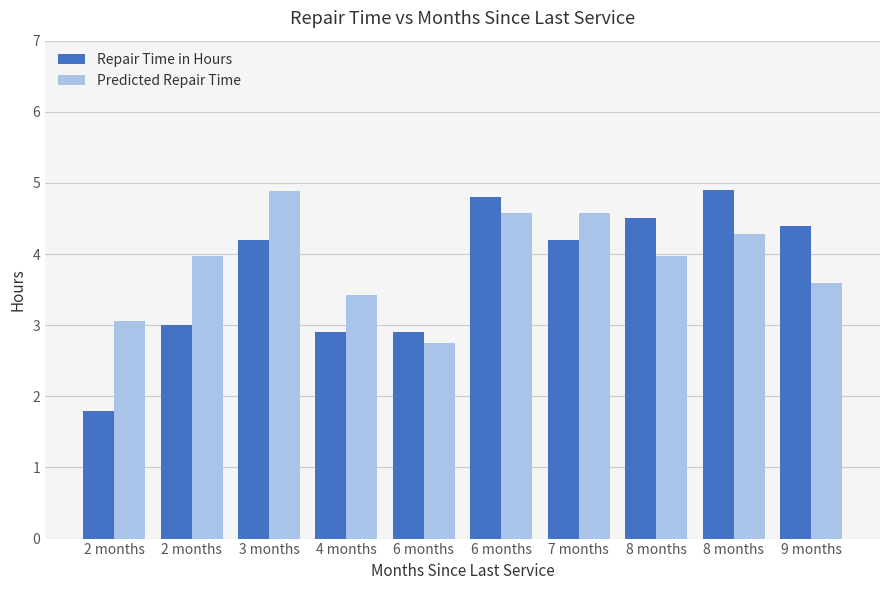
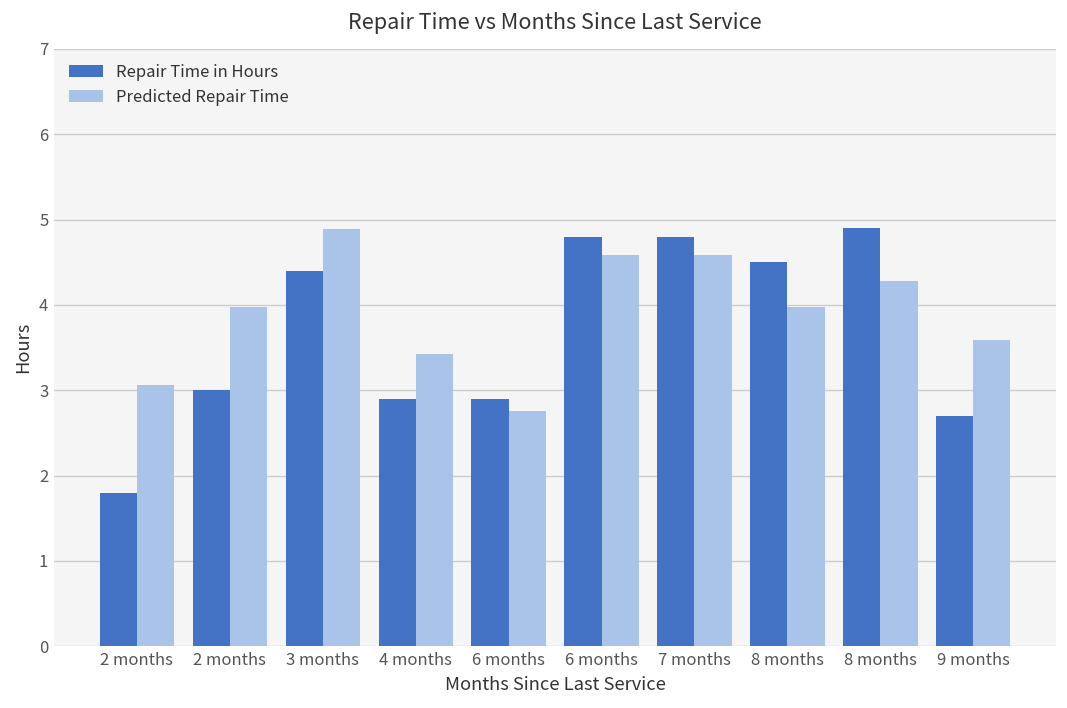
Repair Time in Hours, 3 months: 4.2 -> 4.4
Repair Time in Hours, 7 months: 4.2 -> 4.8
Repair Time in Hours, 9 months: 4.4 -> 2.7
